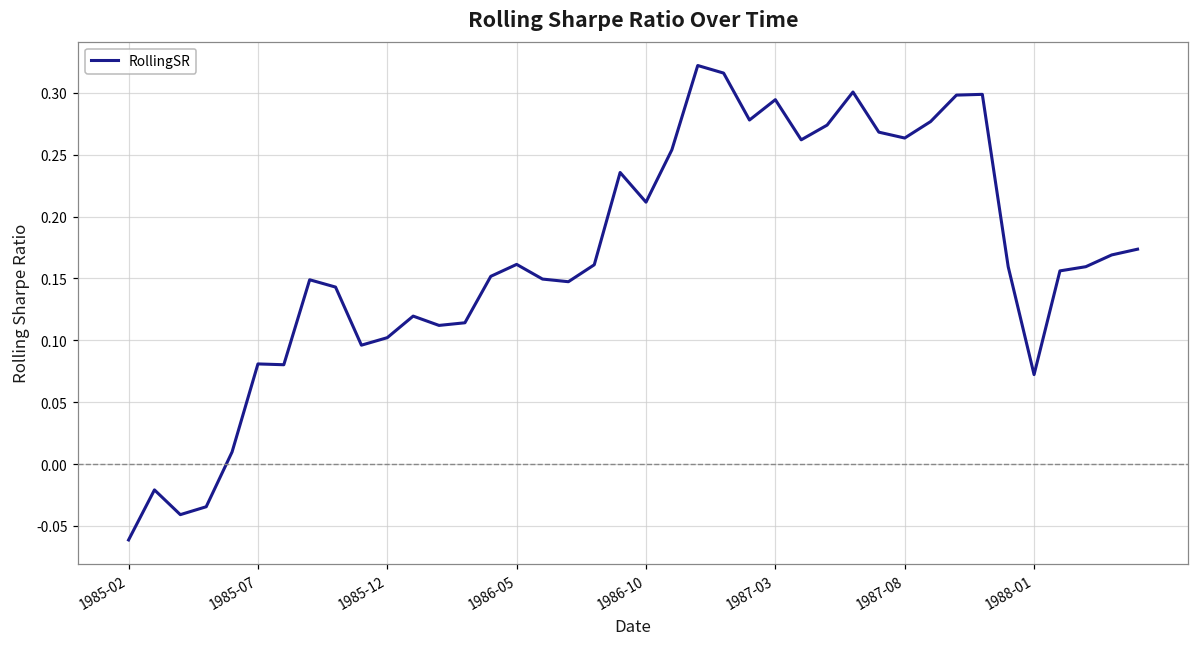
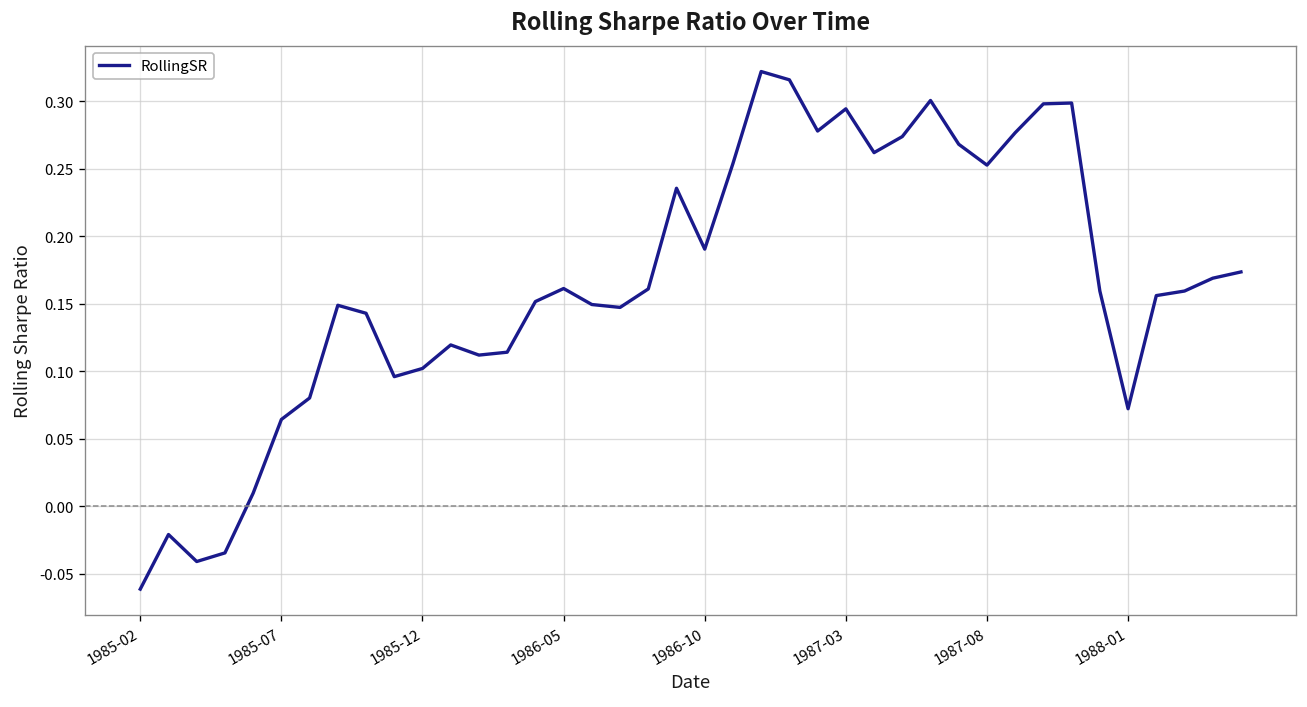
1985-07: 0.081 -> 0.064
1986-10: 0.212 -> 0.190
1987-08: 0.263 -> 0.253
